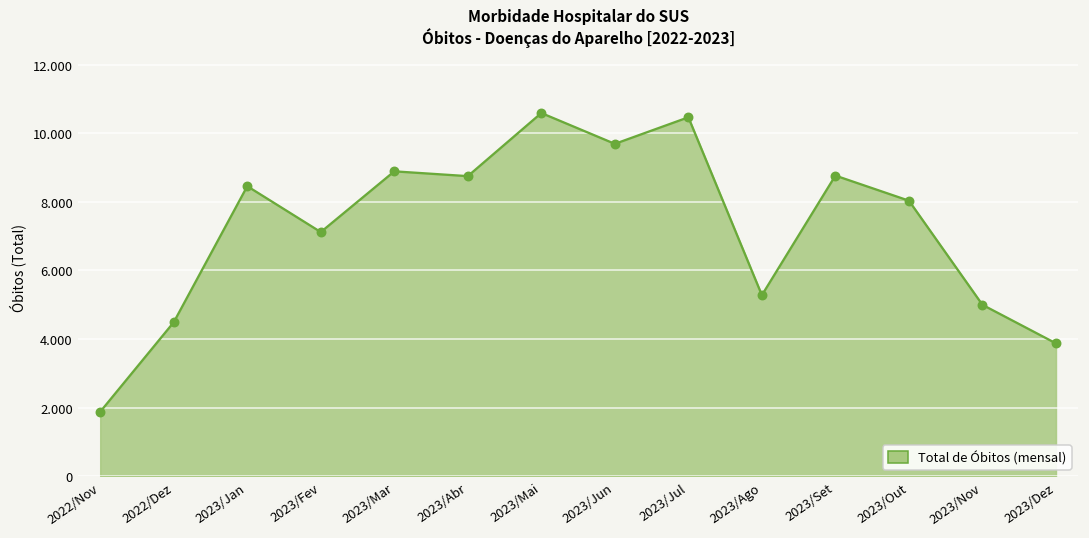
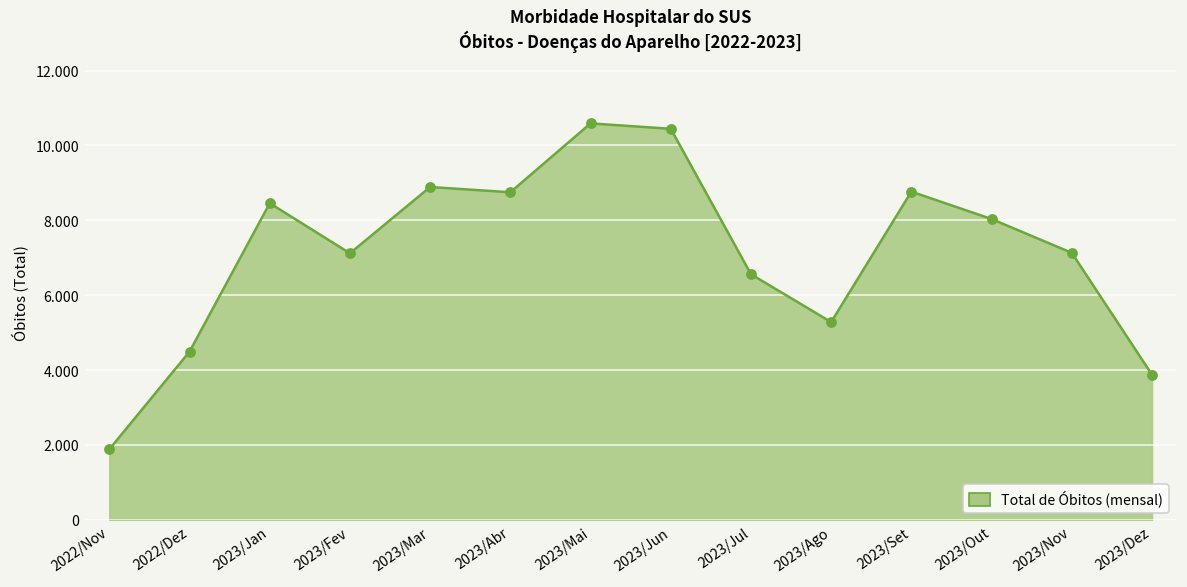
2023/Jun: 9.7 -> 10.4
2023/Jul: 10.5 -> 6.6
2023/Nov: 5.0 -> 7.1
